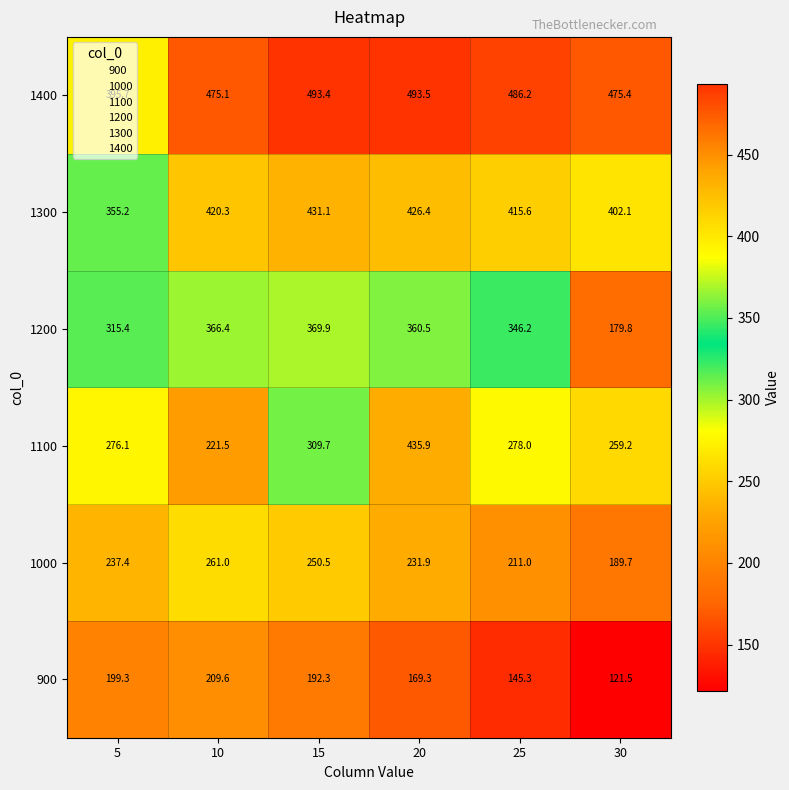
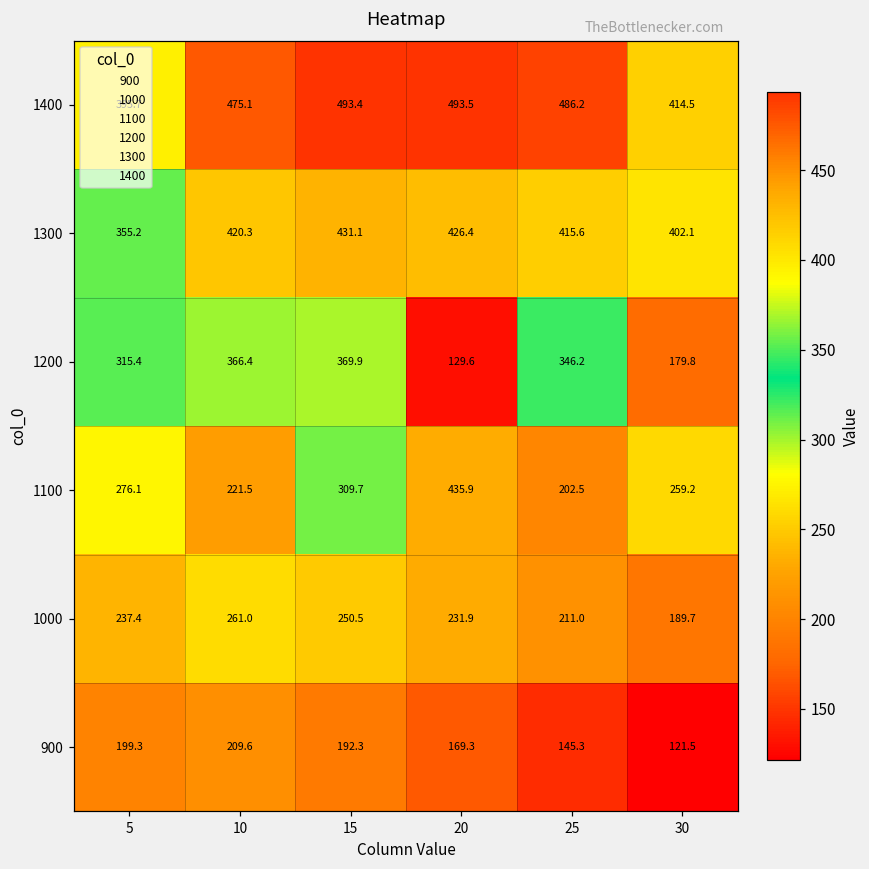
1400, 30: 475.4 -> 414.5
1200, 20: 360.5 -> 129.6
1100, 25: 278.0 -> 202.5
